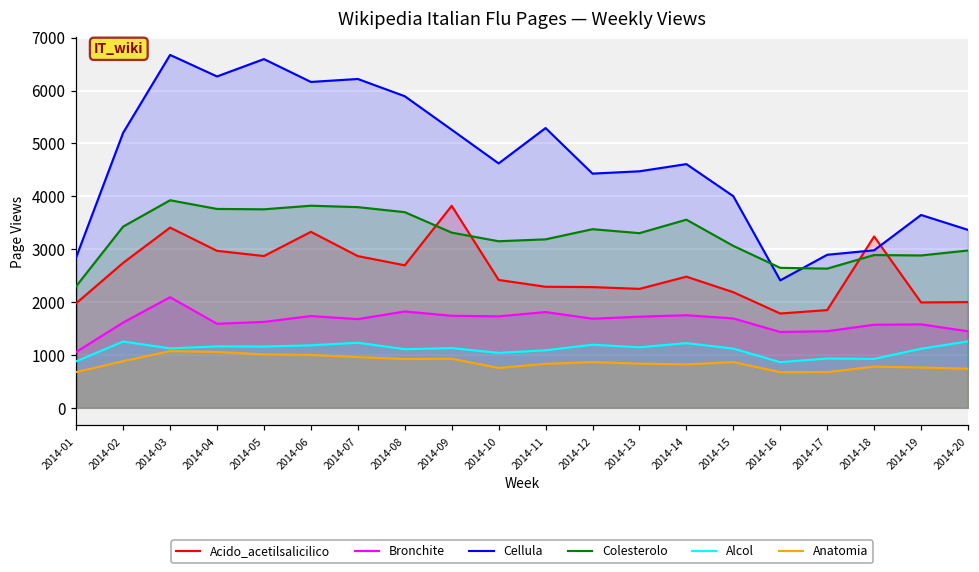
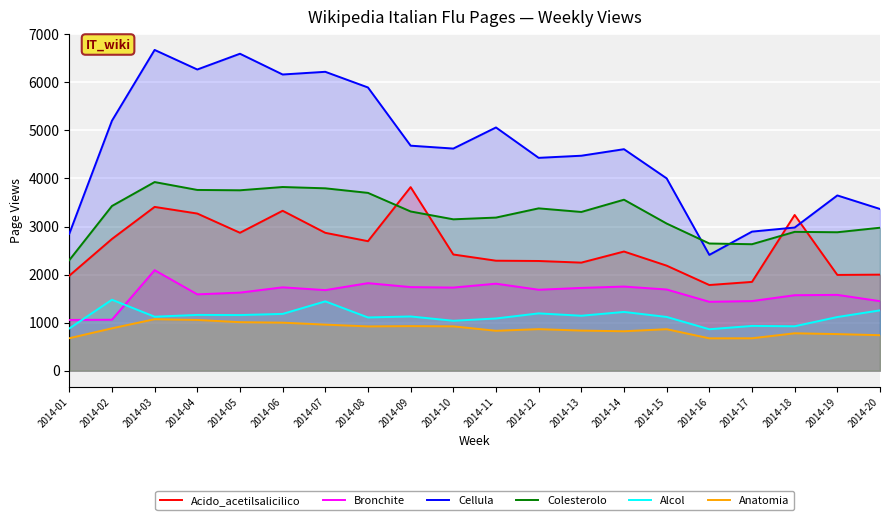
Bronchite, 2014-02: 1600 -> 1100
Alcol, 2014-02: 1300 -> 1500
Acido_acetilsalicilico, 2014-04: 3000 -> 3300
Alcol, 2014-07: 1200 -> 1400
Cellula, 2014-09: 5300 -> 4700
Anatomia, 2014-10: 800 -> 900
Cellula, 2014-11: 5300 -> 5100
